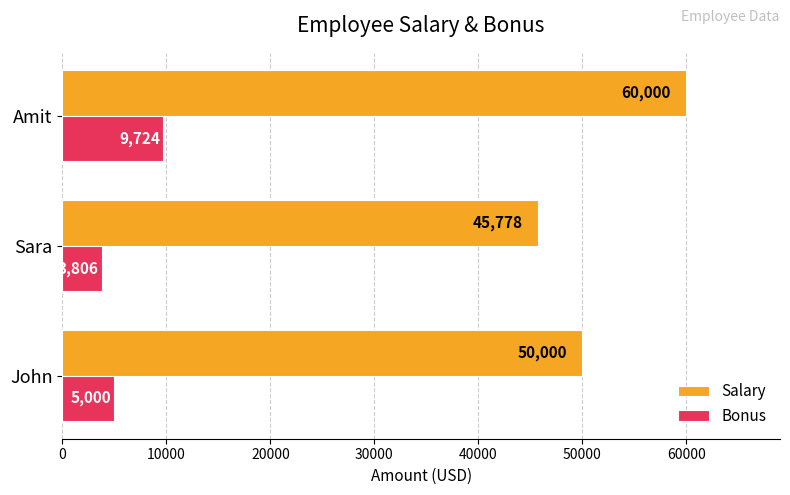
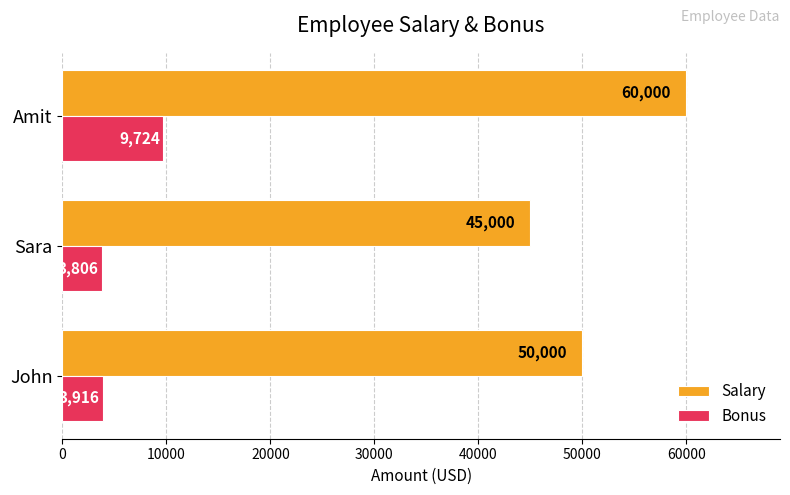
Salary, Sara: 45,778 -> 45,000
Bonus, John: 5,000 -> 3,916
